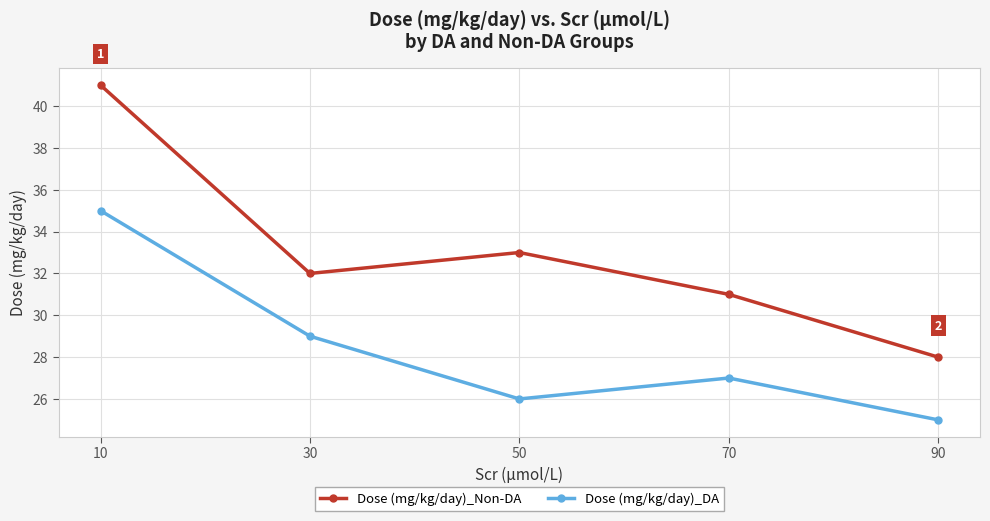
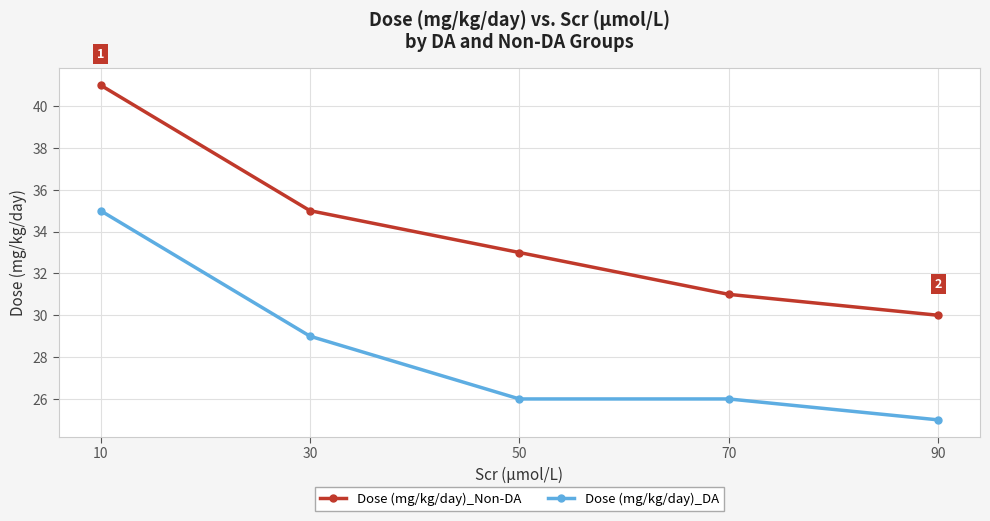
Dose (mg/kg/day)_Non-DA, 30: 32 -> 35
Dose (mg/kg/day)_DA, 70: 27 -> 26
Dose (mg/kg/day)_Non-DA, 90: 28 -> 30
